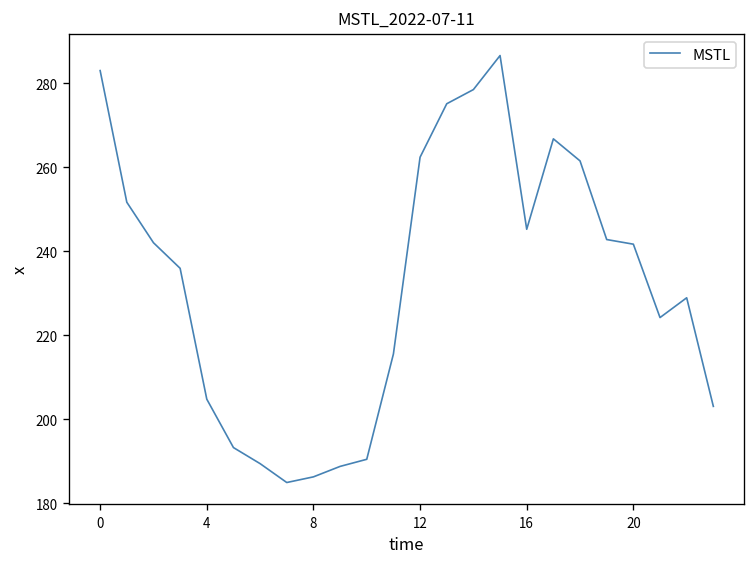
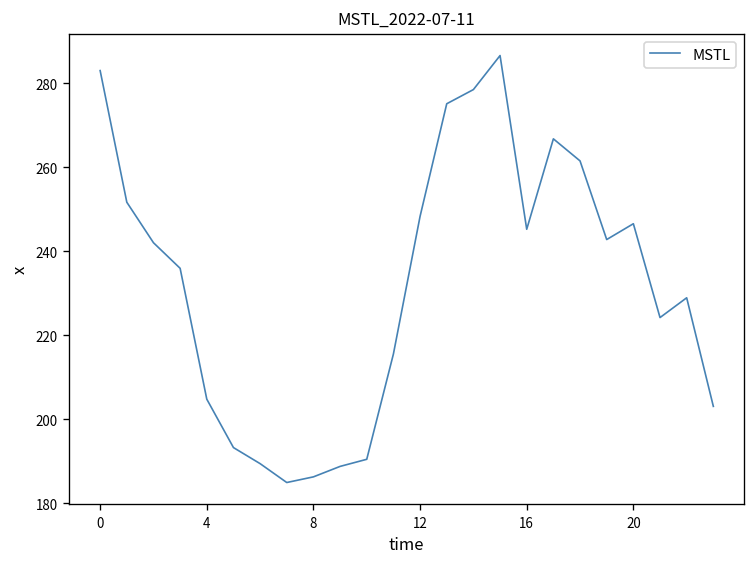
12: 262 -> 248
20: 242 -> 247
